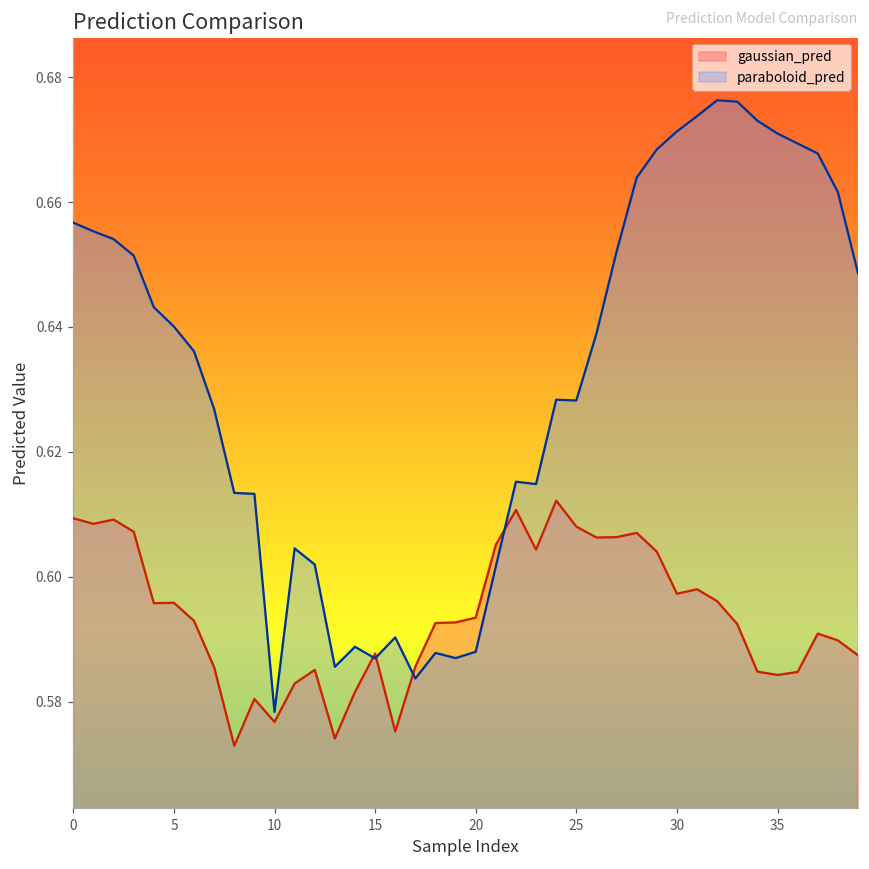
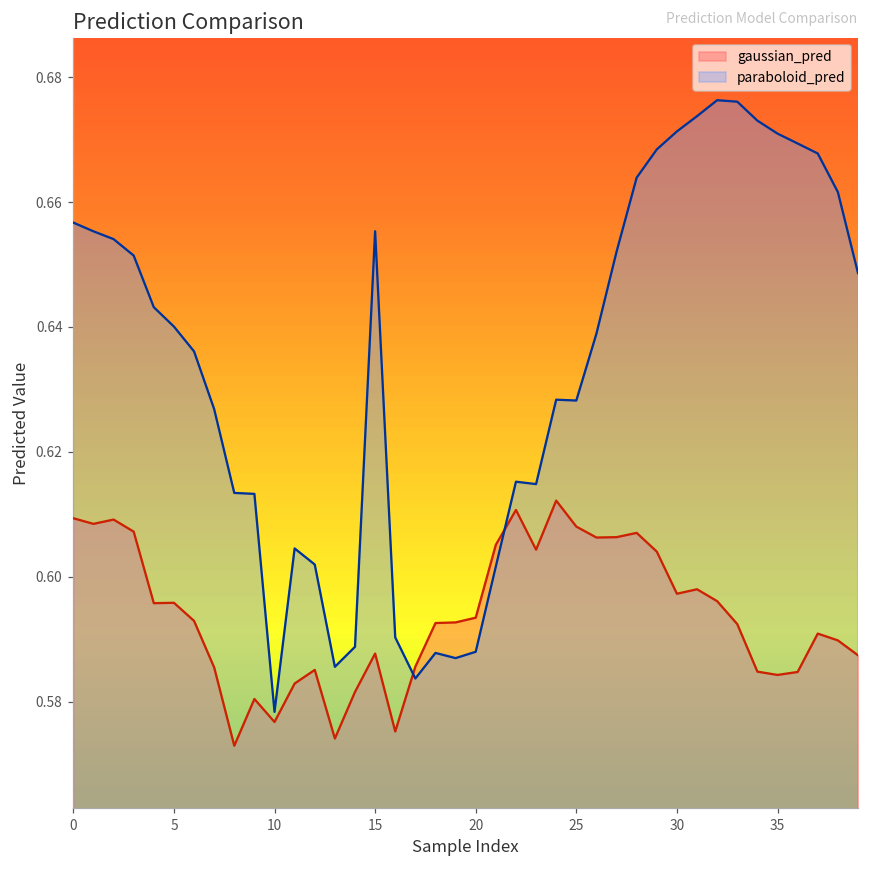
paraboloid_pred, 15: 0.587 -> 0.655
